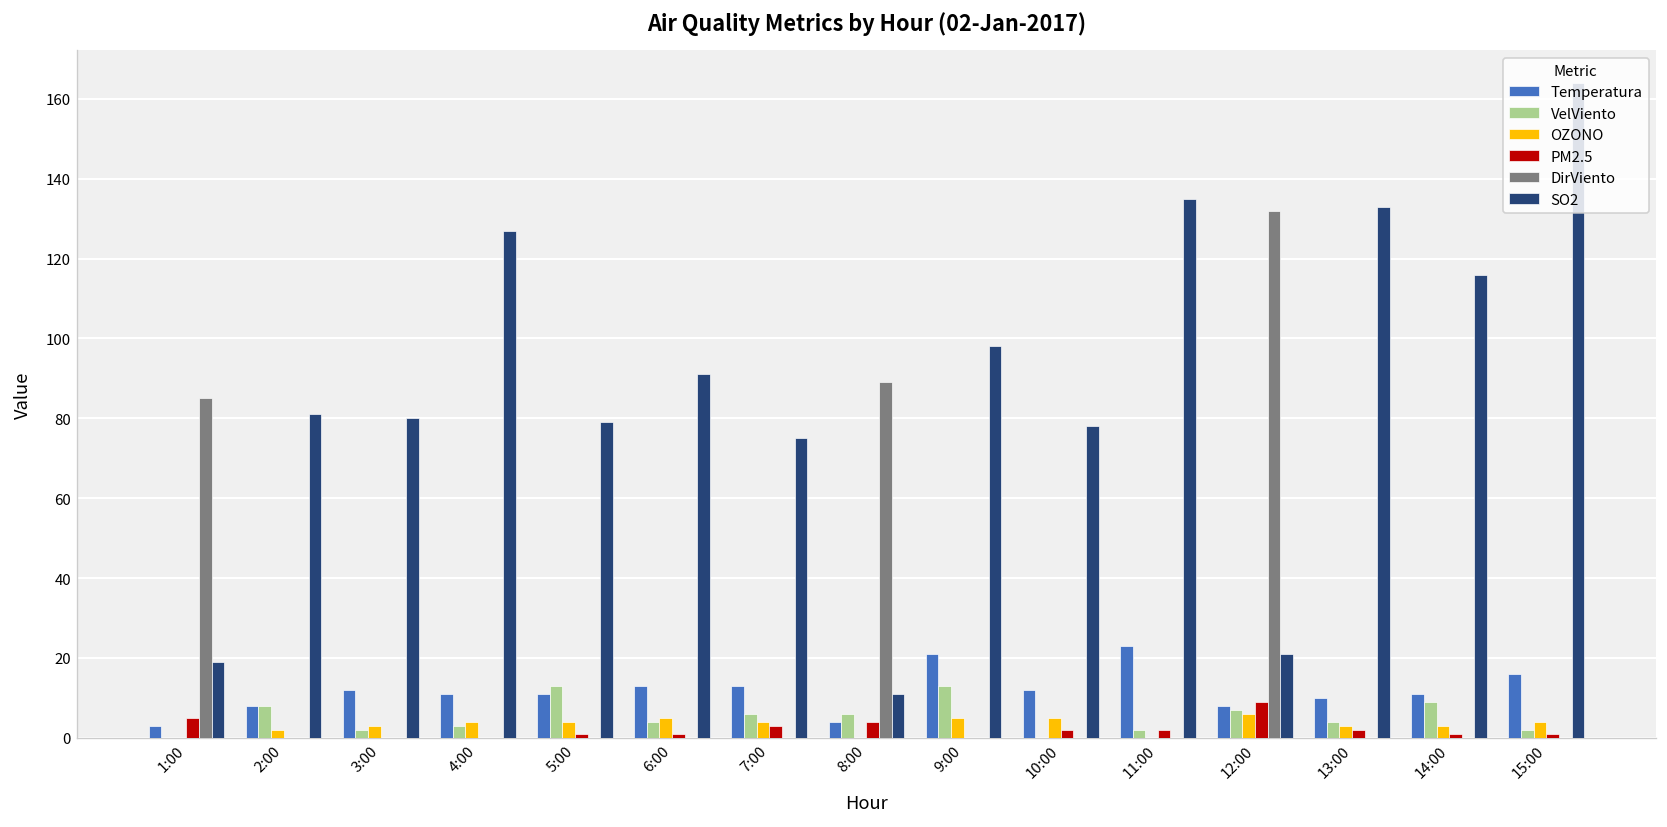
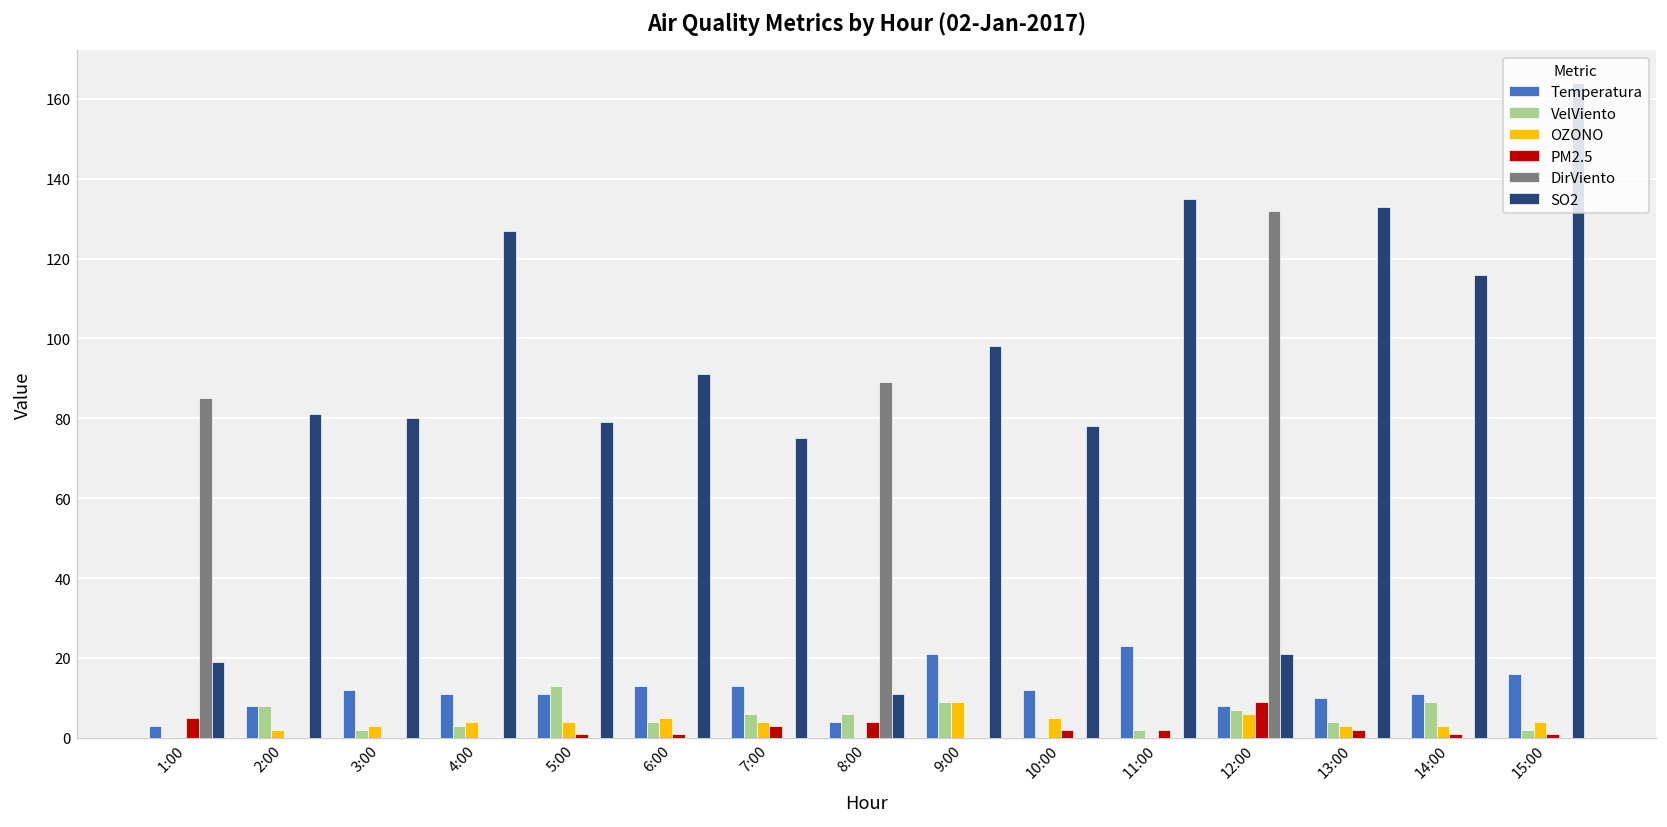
VelViento, 9:00: 13 -> 9
OZONO, 9:00: 5 -> 9
